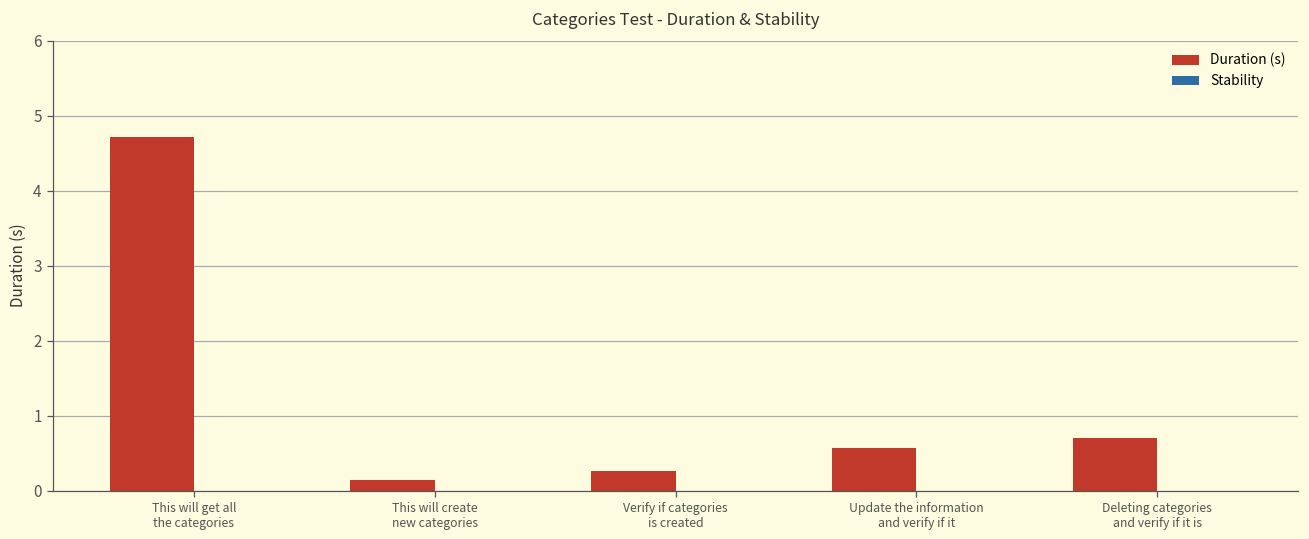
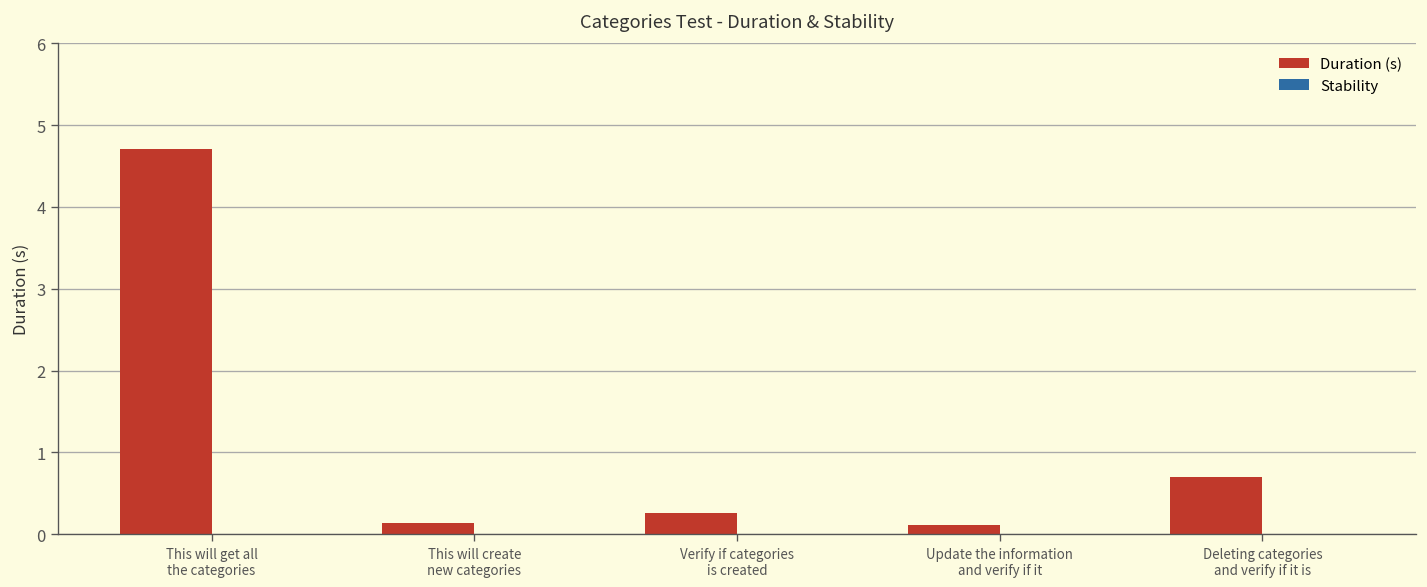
Duration (s), Update the information and verify if it: 0.6 -> 0.1
